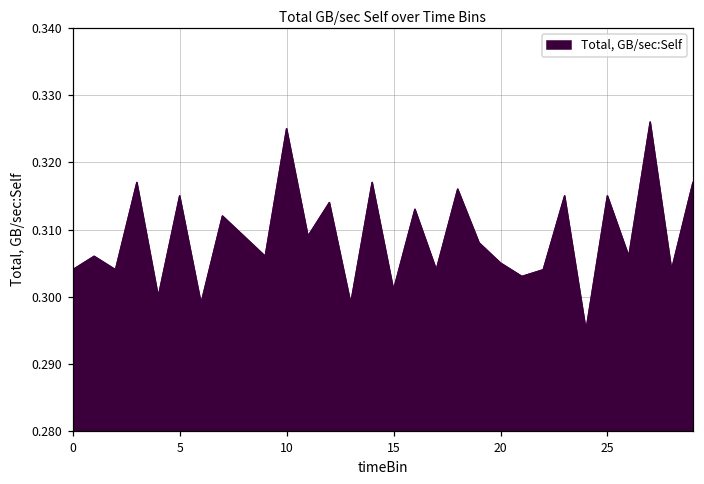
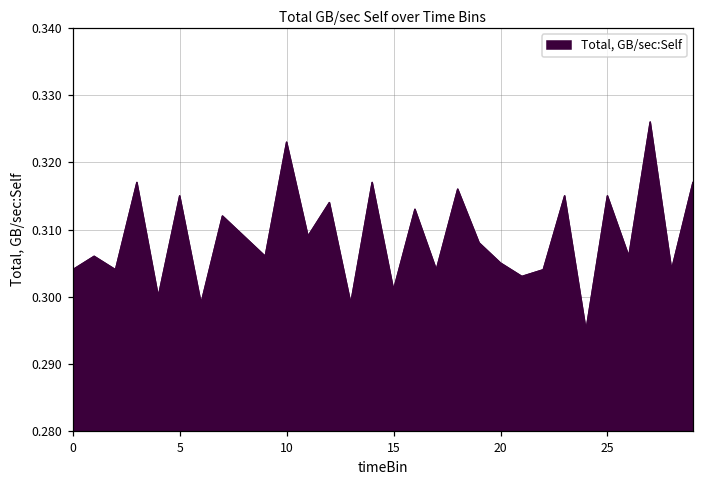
10: 0.325 -> 0.323
